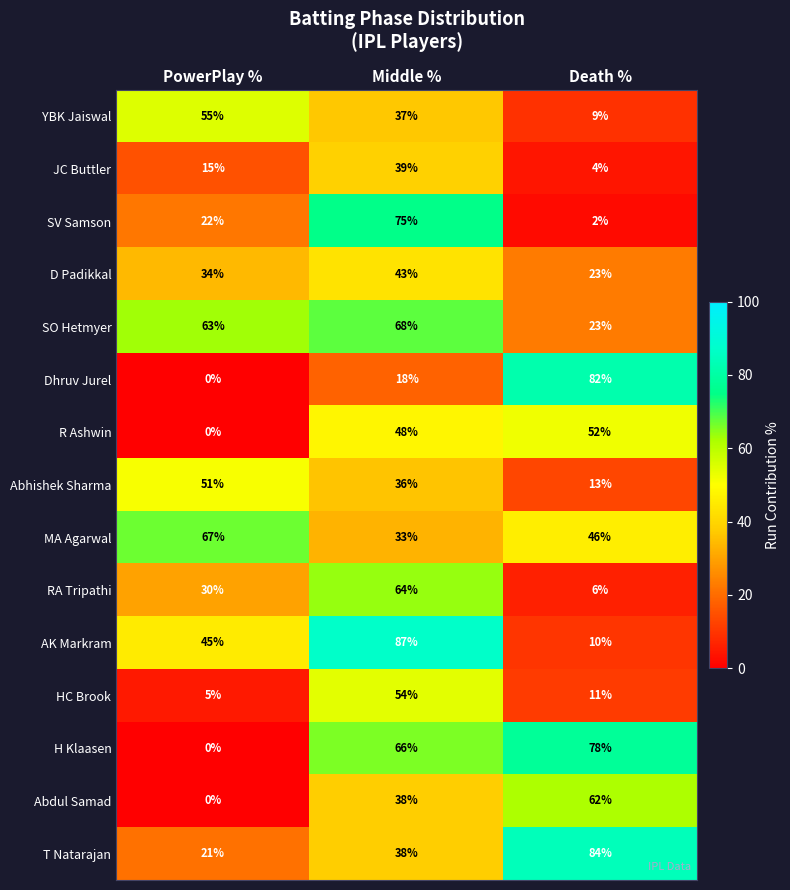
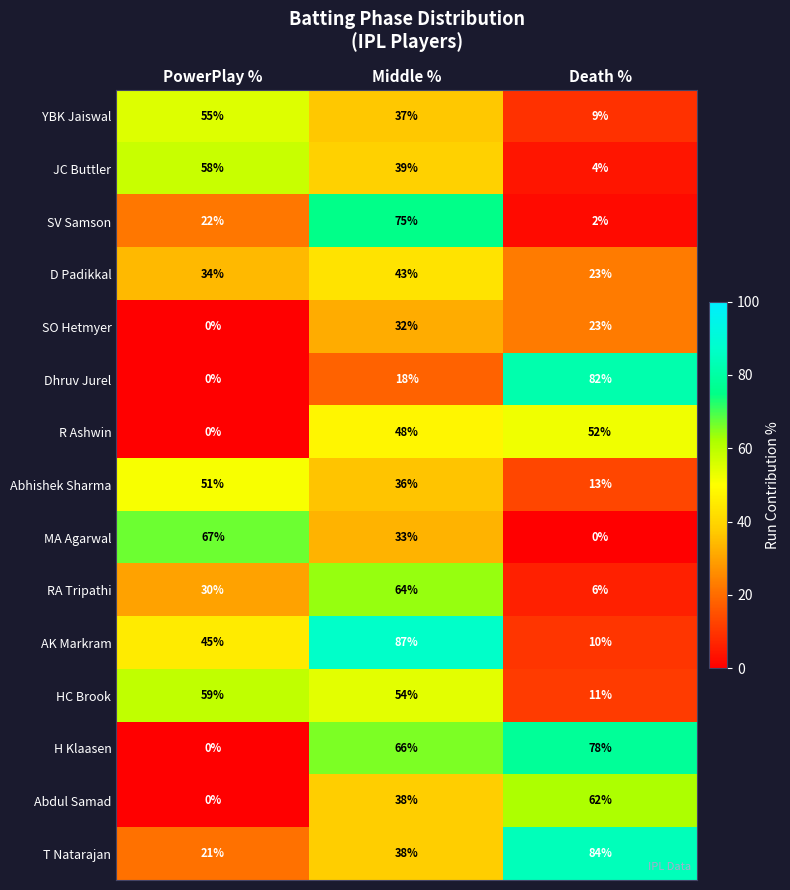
JC Buttler, PowerPlay %: 15% -> 58%
SO Hetmyer, PowerPlay %: 63% -> 0%
SO Hetmyer, Middle %: 68% -> 32%
MA Agarwal, Death %: 46% -> 0%
HC Brook, PowerPlay %: 5% -> 59%
